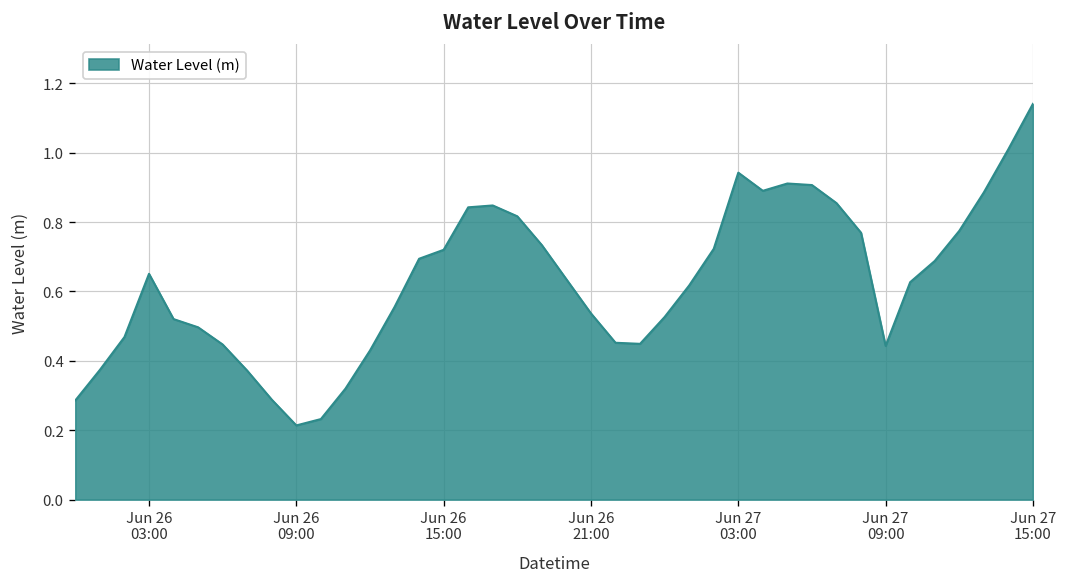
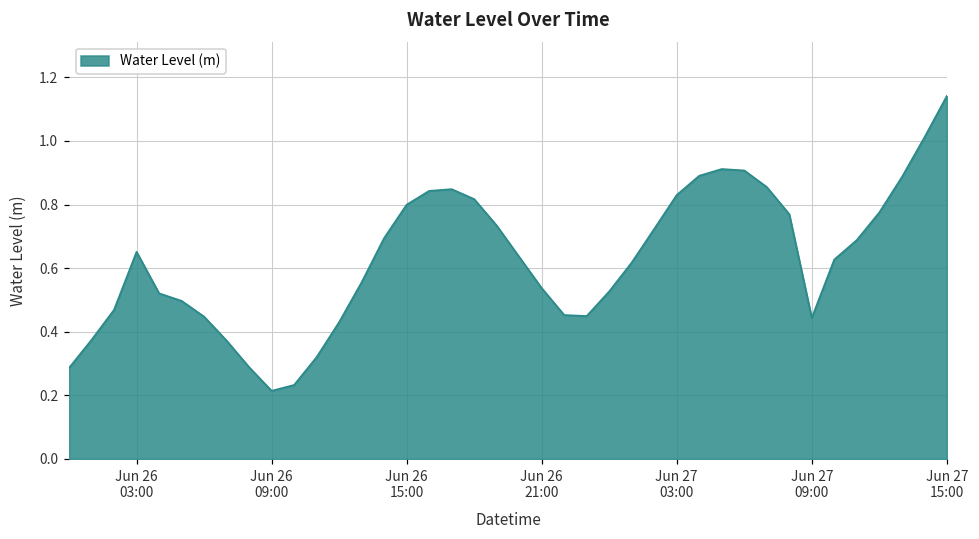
Jun 26 15:00: 0.72 -> 0.80
Jun 27 03:00: 0.94 -> 0.83
